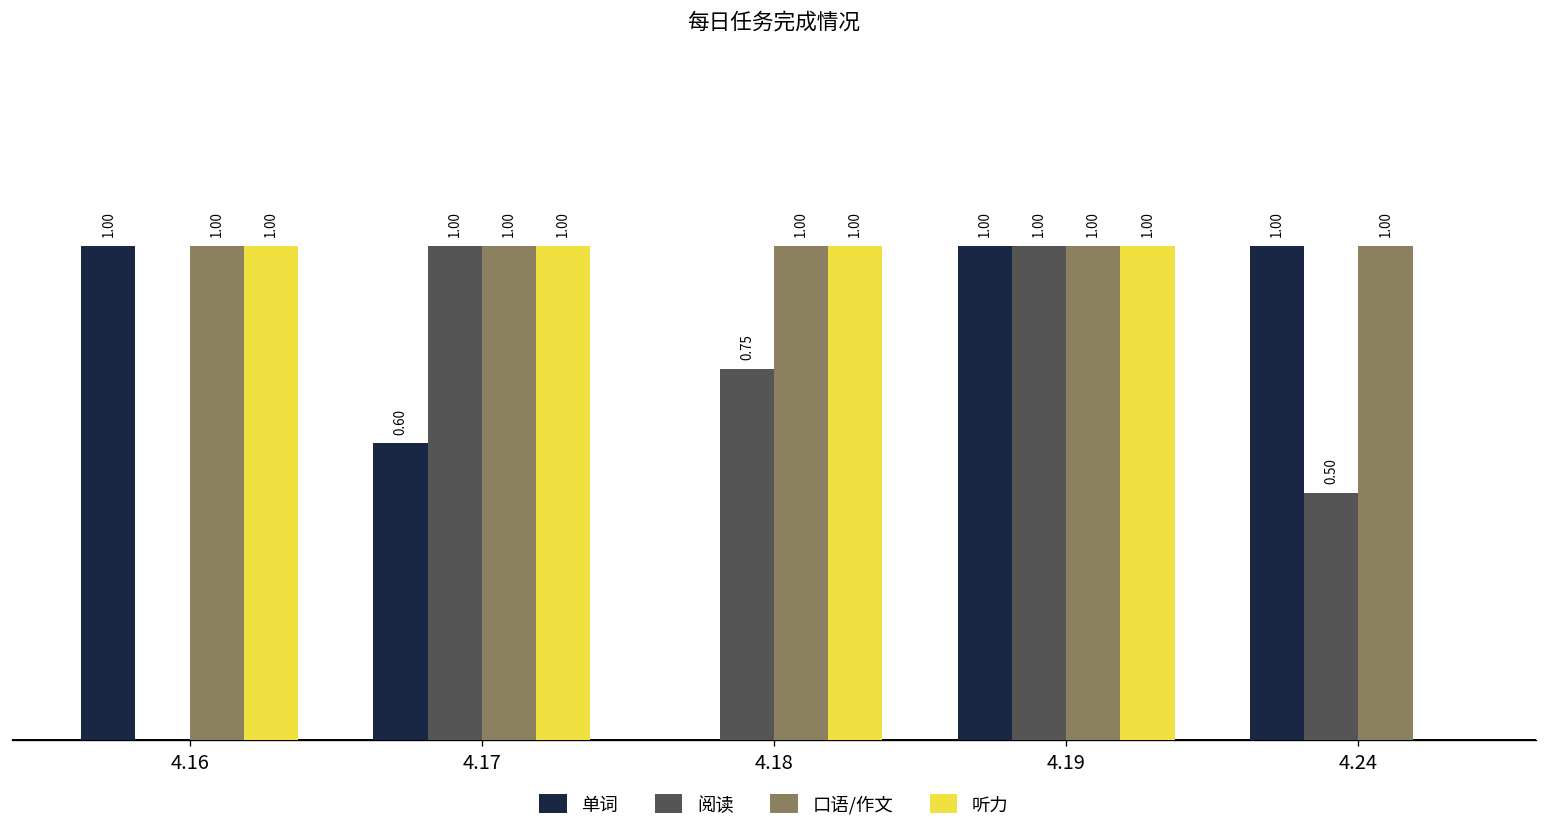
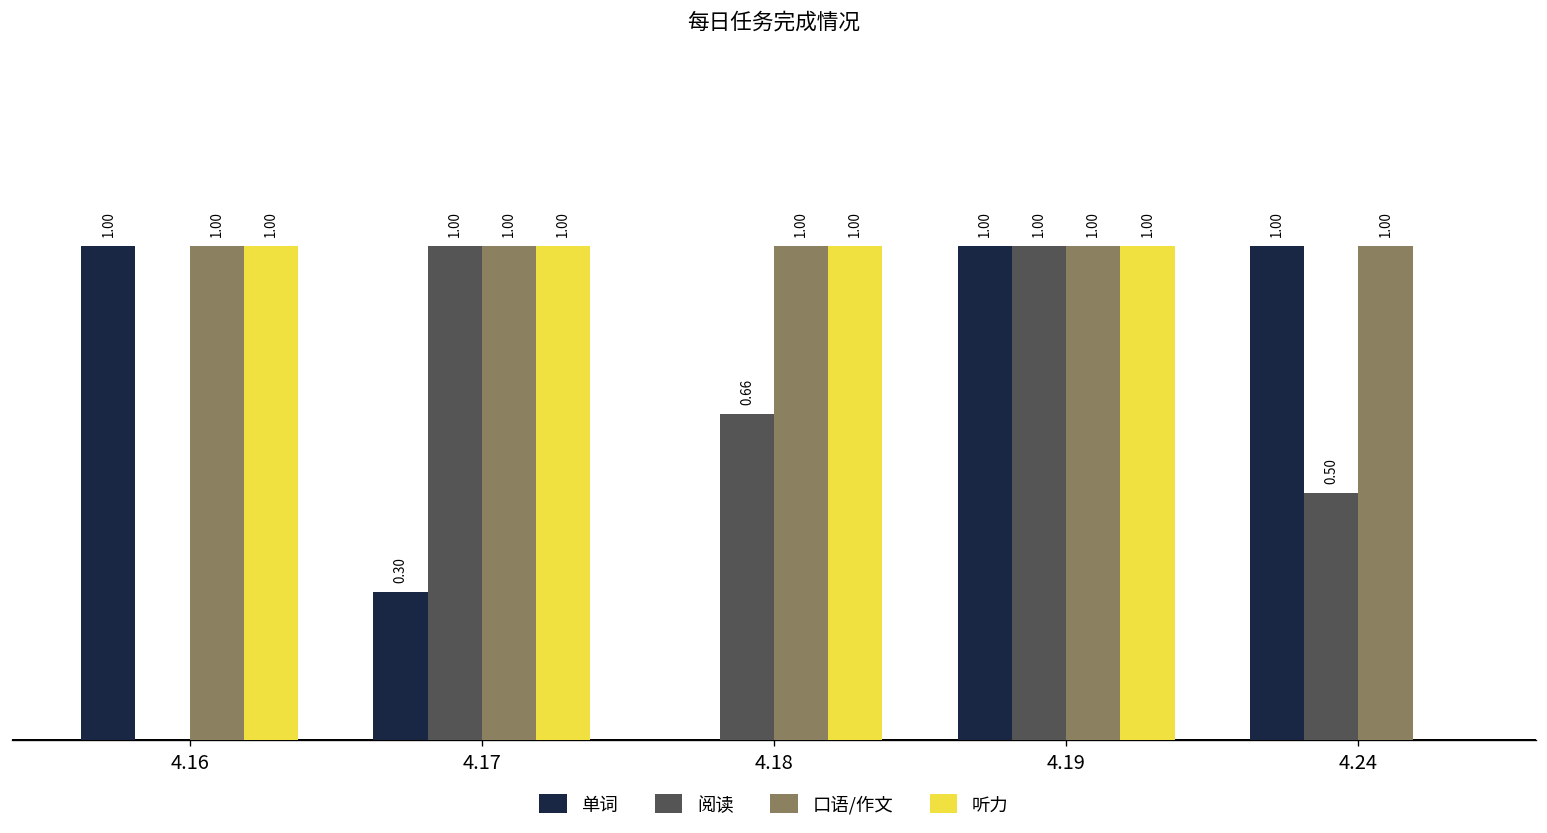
单词, 4.17: 0.60 -> 0.30
阅读, 4.18: 0.75 -> 0.66
